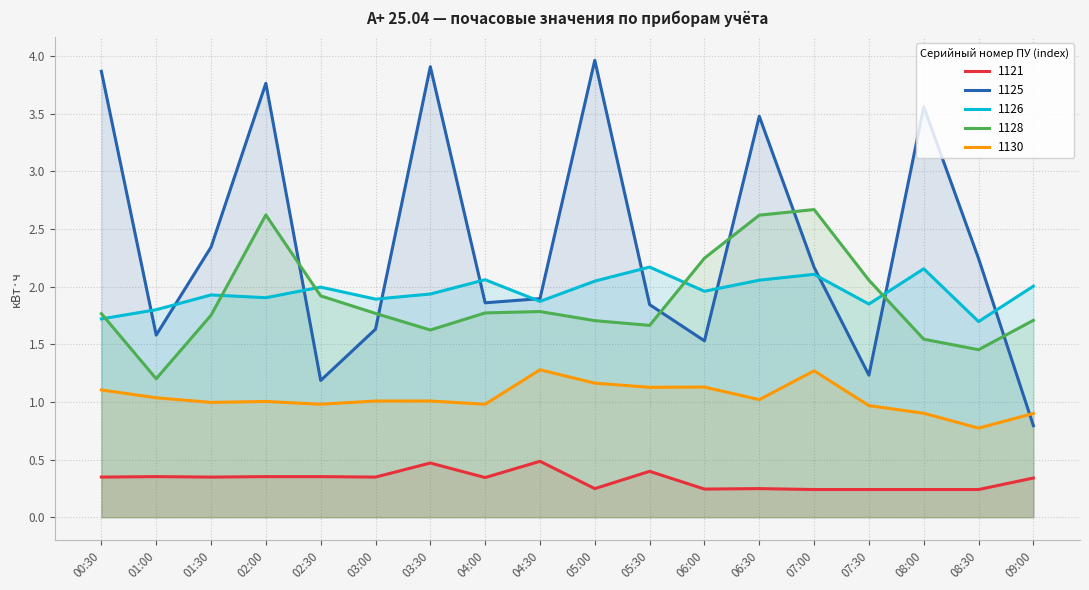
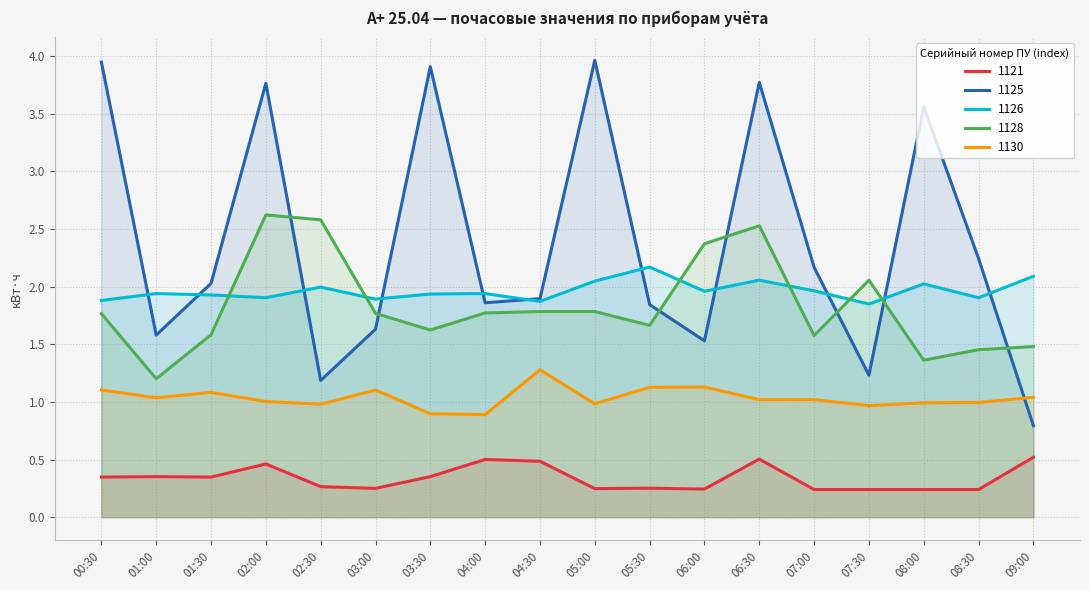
1125, 00:30: 3.87 -> 3.95
1126, 00:30: 1.72 -> 1.88
1126, 01:00: 1.80 -> 1.94
1125, 01:30: 2.34 -> 2.03
1128, 01:30: 1.75 -> 1.58
1130, 01:30: 1.00 -> 1.08
1121, 02:00: 0.35 -> 0.46
1121, 02:30: 0.35 -> 0.27
1128, 02:30: 1.92 -> 2.58
1121, 03:00: 0.35 -> 0.25
1130, 03:00: 1.01 -> 1.10
1121, 03:30: 0.47 -> 0.35
1130, 03:30: 1.01 -> 0.90
1121, 04:00: 0.34 -> 0.50
1126, 04:00: 2.06 -> 1.94
1130, 04:00: 0.98 -> 0.89
1128, 05:00: 1.71 -> 1.78
1130, 05:00: 1.16 -> 0.98
1121, 05:30: 0.40 -> 0.25
1128, 06:00: 2.25 -> 2.37
1121, 06:30: 0.25 -> 0.50
1125, 06:30: 3.48 -> 3.77
1128, 06:30: 2.62 -> 2.53
1126, 07:00: 2.11 -> 1.96
1128, 07:00: 2.67 -> 1.58
1130, 07:00: 1.27 -> 1.02
1126, 08:00: 2.16 -> 2.02
1128, 08:00: 1.54 -> 1.36
1130, 08:00: 0.90 -> 0.99
1126, 08:30: 1.70 -> 1.90
1130, 08:30: 0.77 -> 1.00
1121, 09:00: 0.34 -> 0.52
1126, 09:00: 2.00 -> 2.09
1128, 09:00: 1.71 -> 1.48
1130, 09:00: 0.90 -> 1.04
